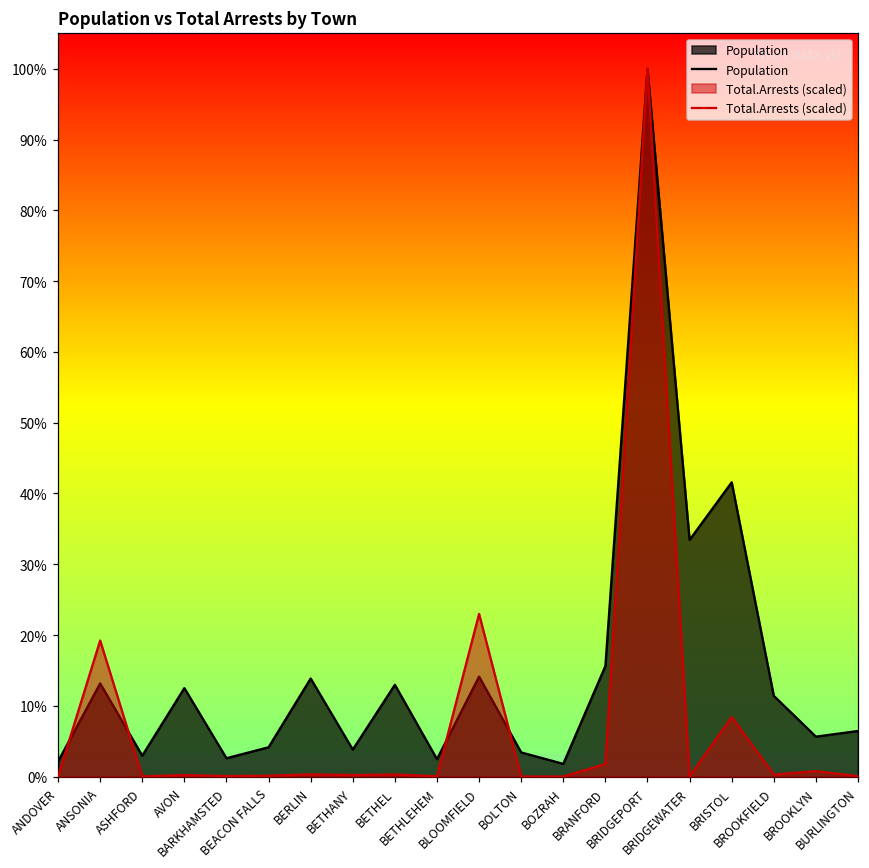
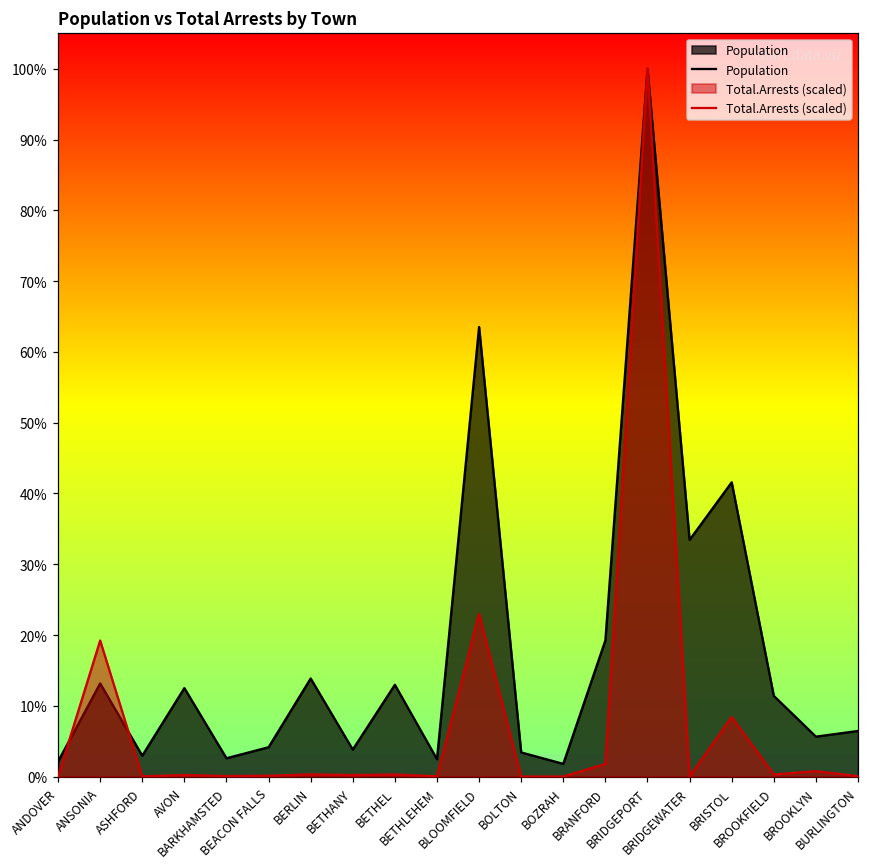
Population, BLOOMFIELD: 14% -> 64%
Population, BRANFORD: 16% -> 19%
